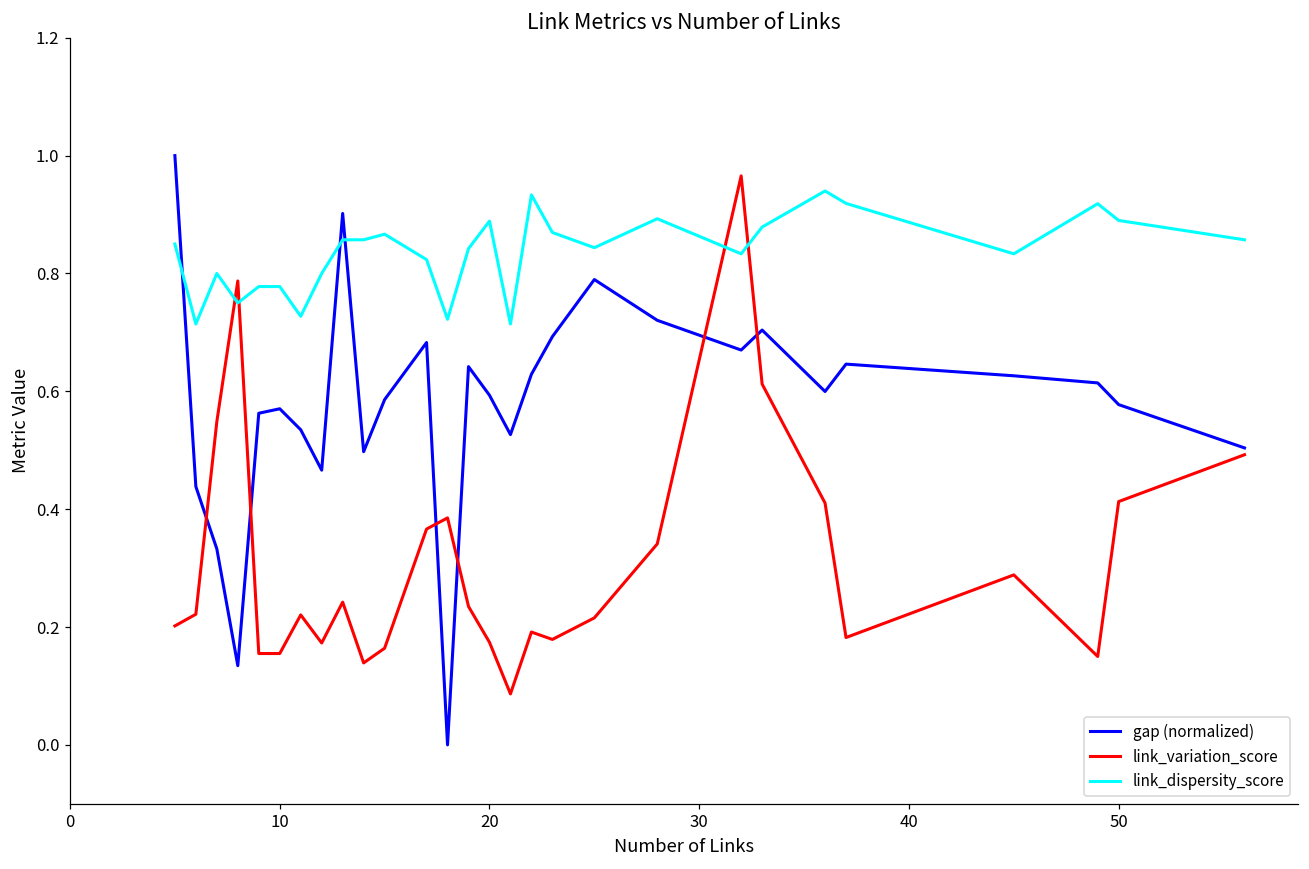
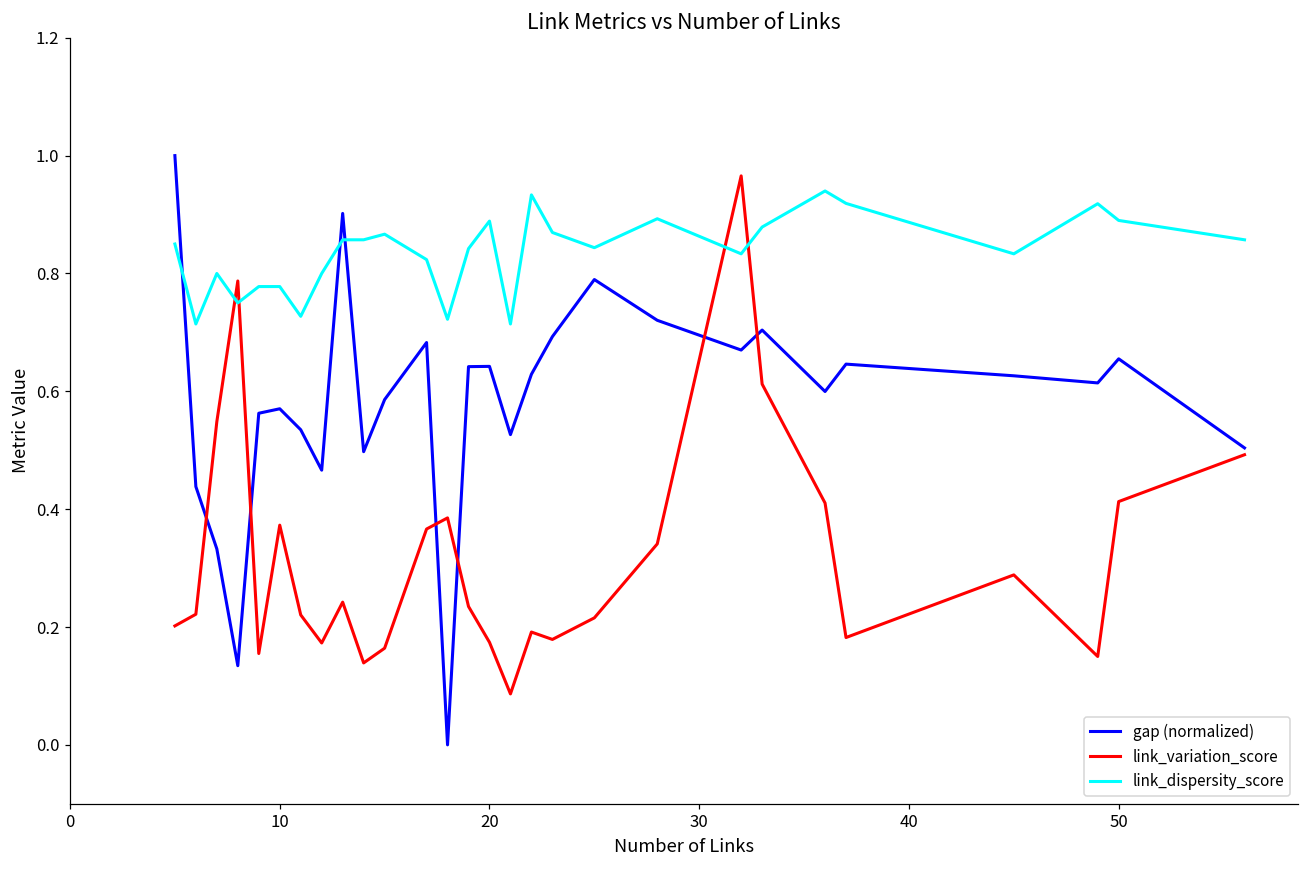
link_variation_score, 10: 0.16 -> 0.37
gap (normalized), 20: 0.59 -> 0.64
gap (normalized), 50: 0.58 -> 0.66
